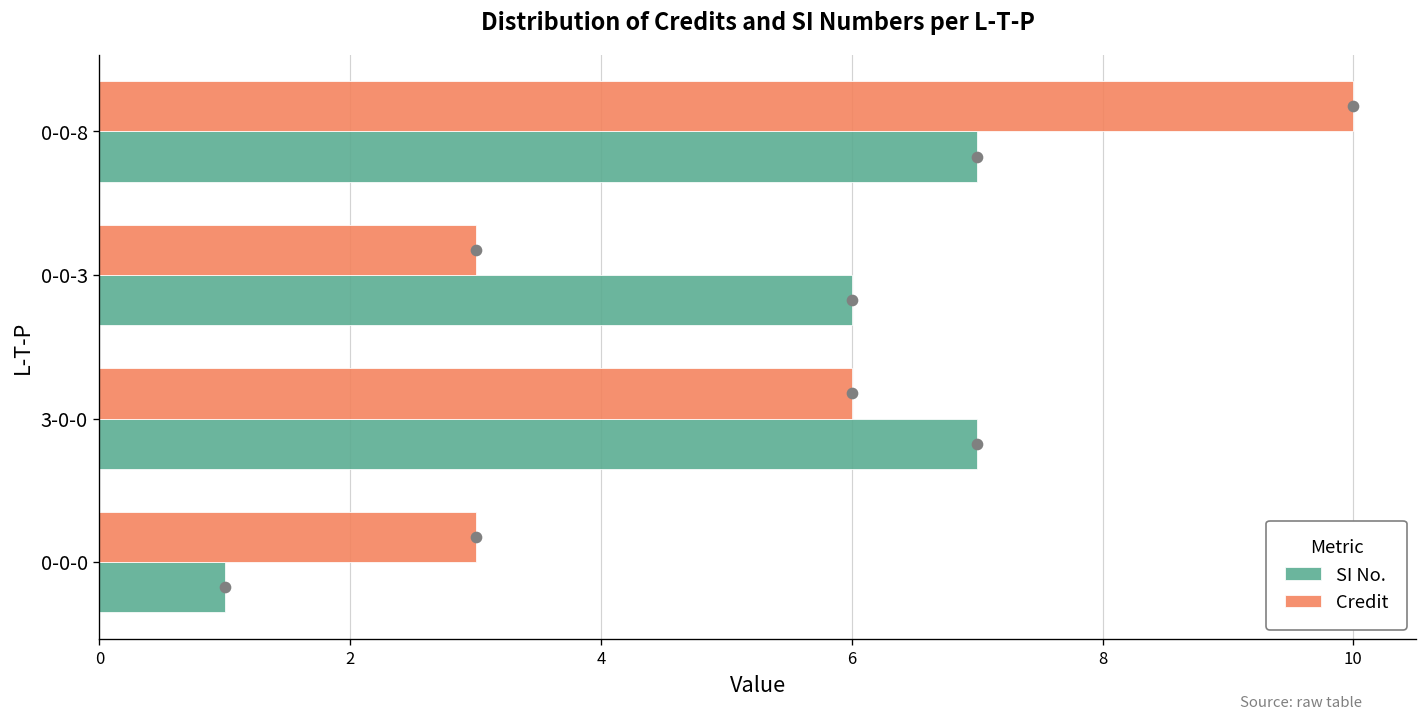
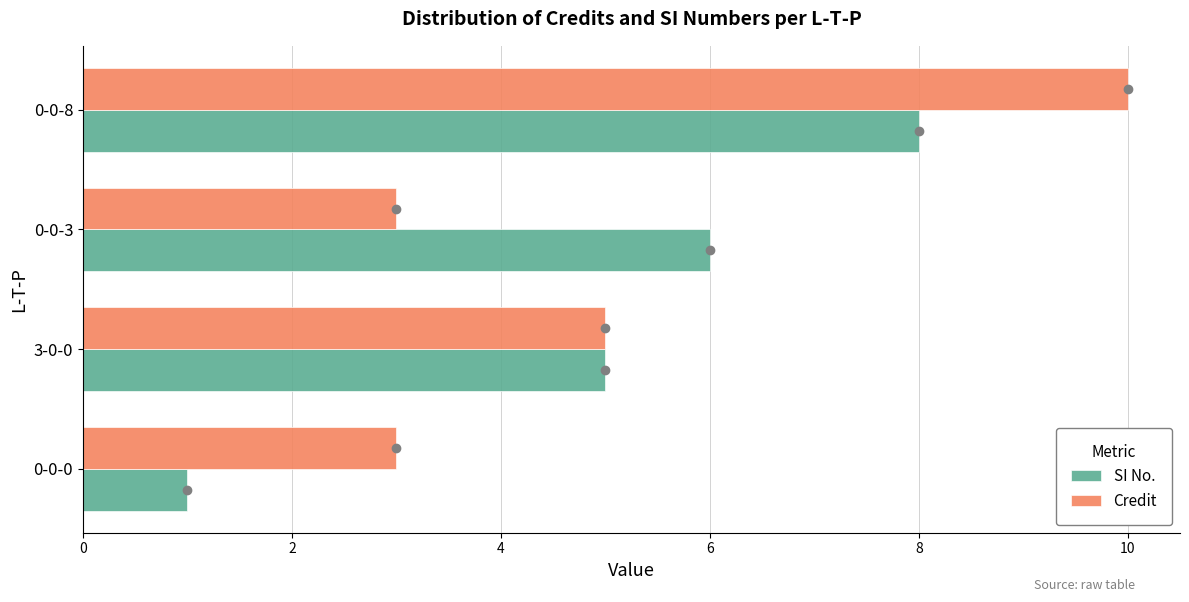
SI No., 0-0-8: 7 -> 8
Credit, 3-0-0: 6 -> 5
SI No., 3-0-0: 7 -> 5
